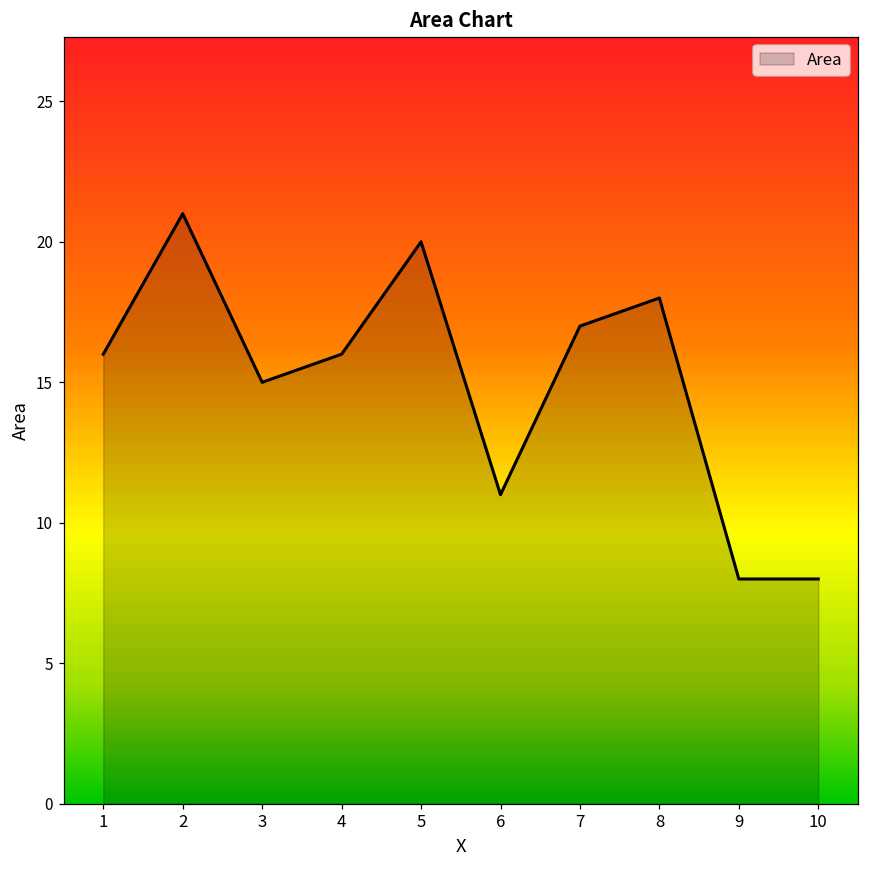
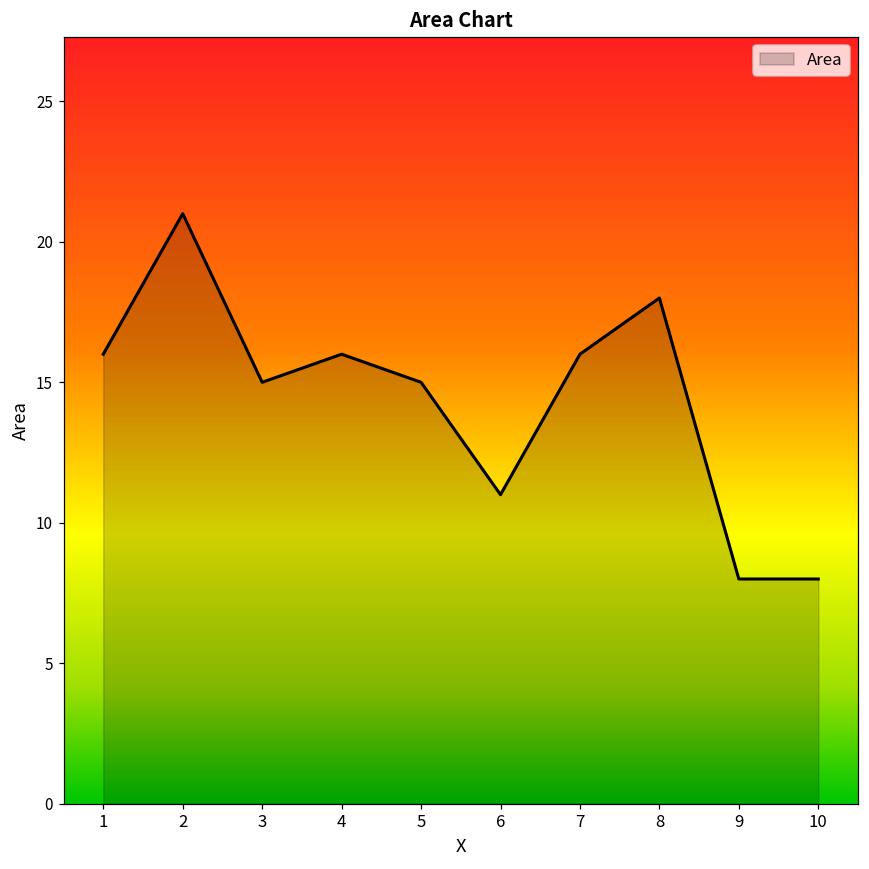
5: 20 -> 15
7: 17 -> 16
